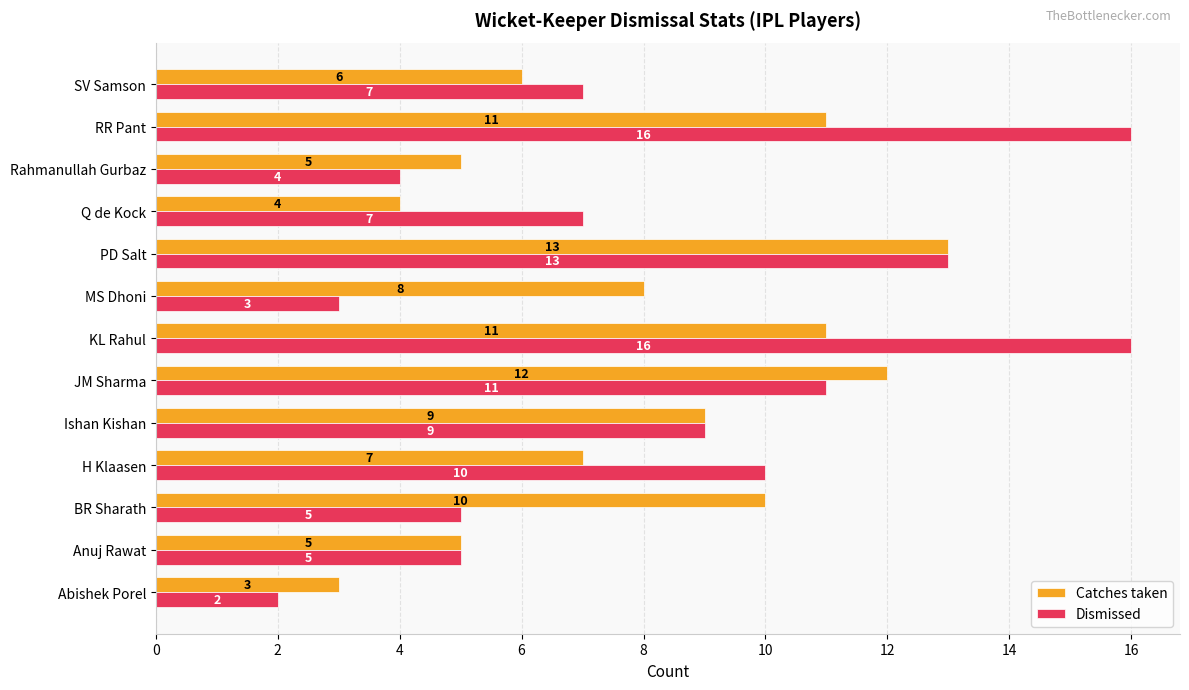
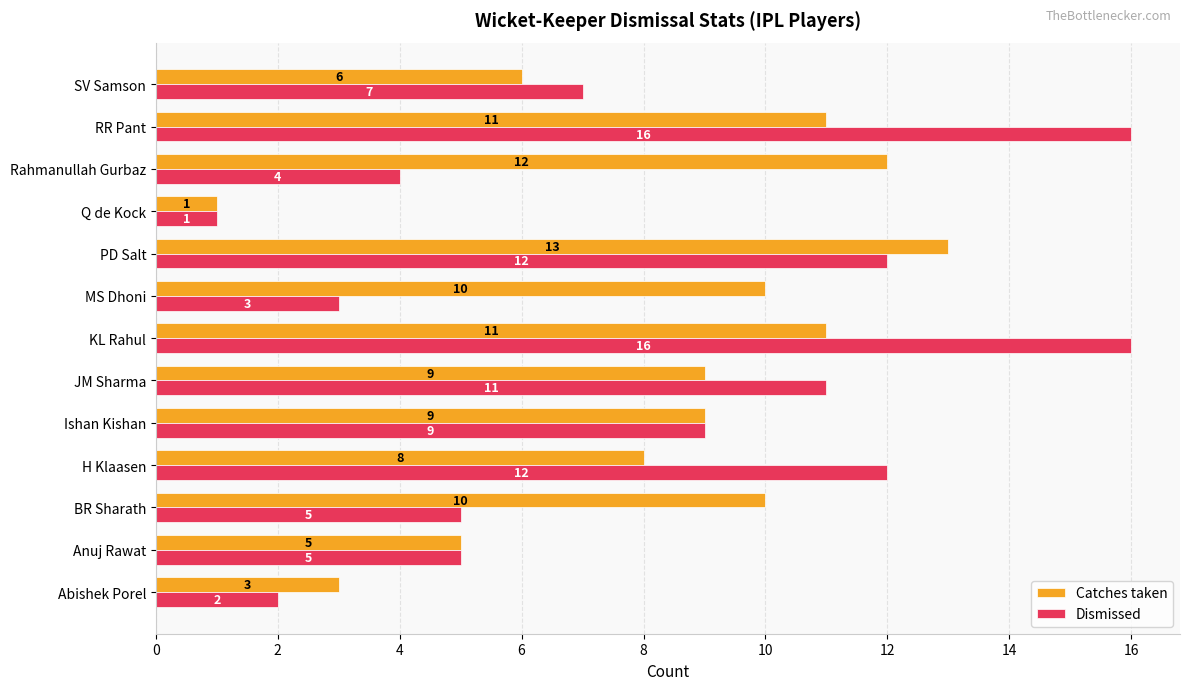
Catches taken, Rahmanullah Gurbaz: 5 -> 12
Catches taken, Q de Kock: 4 -> 1
Dismissed, Q de Kock: 7 -> 1
Dismissed, PD Salt: 13 -> 12
Catches taken, MS Dhoni: 8 -> 10
Catches taken, JM Sharma: 12 -> 9
Catches taken, H Klaasen: 7 -> 8
Dismissed, H Klaasen: 10 -> 12
